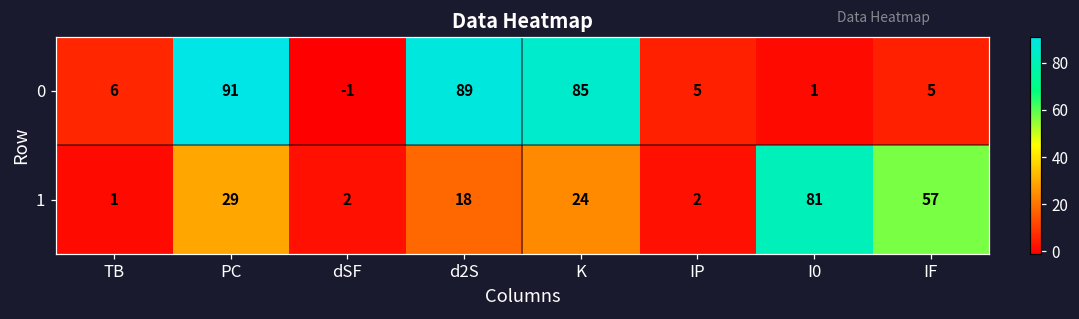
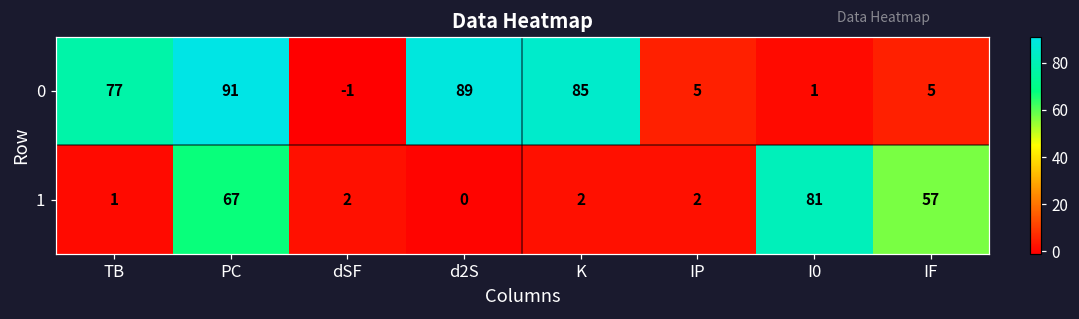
0, TB: 6 -> 77
1, PC: 29 -> 67
1, d2S: 18 -> 0
1, K: 24 -> 2
